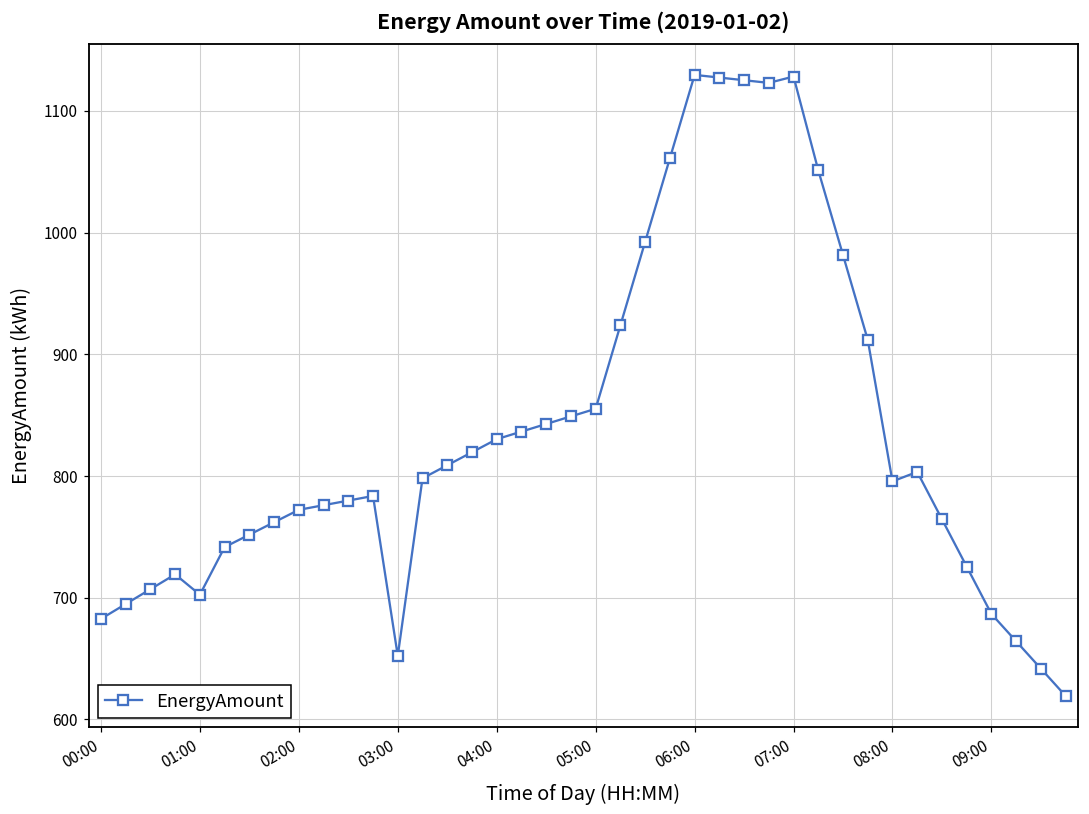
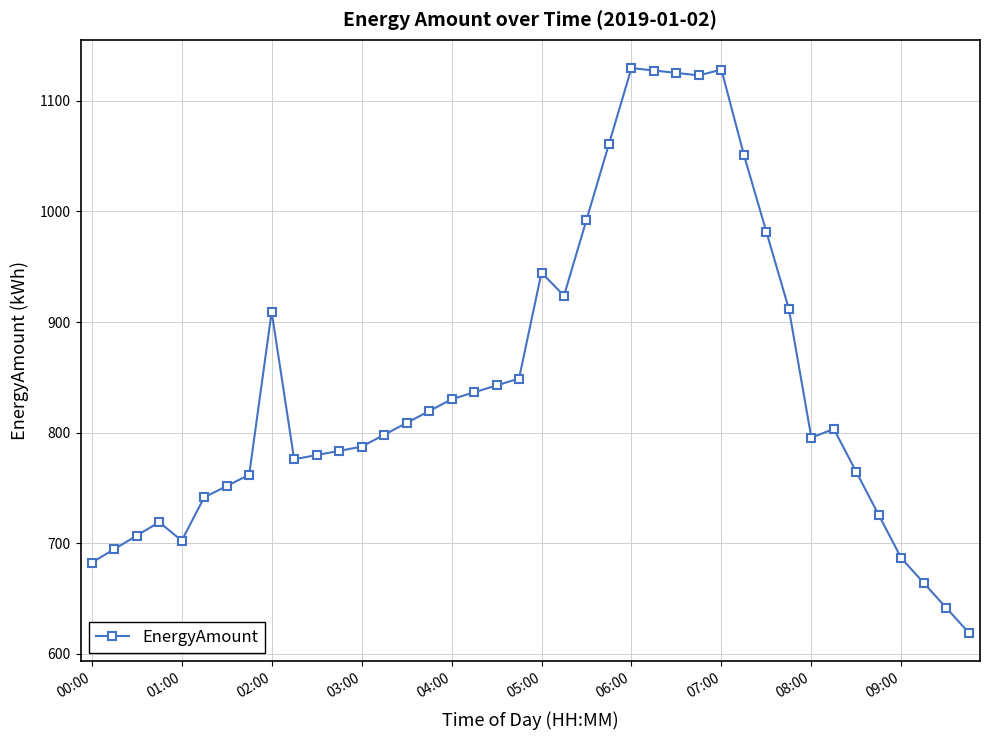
02:00: 772 -> 909
03:00: 652 -> 787
05:00: 855 -> 945
